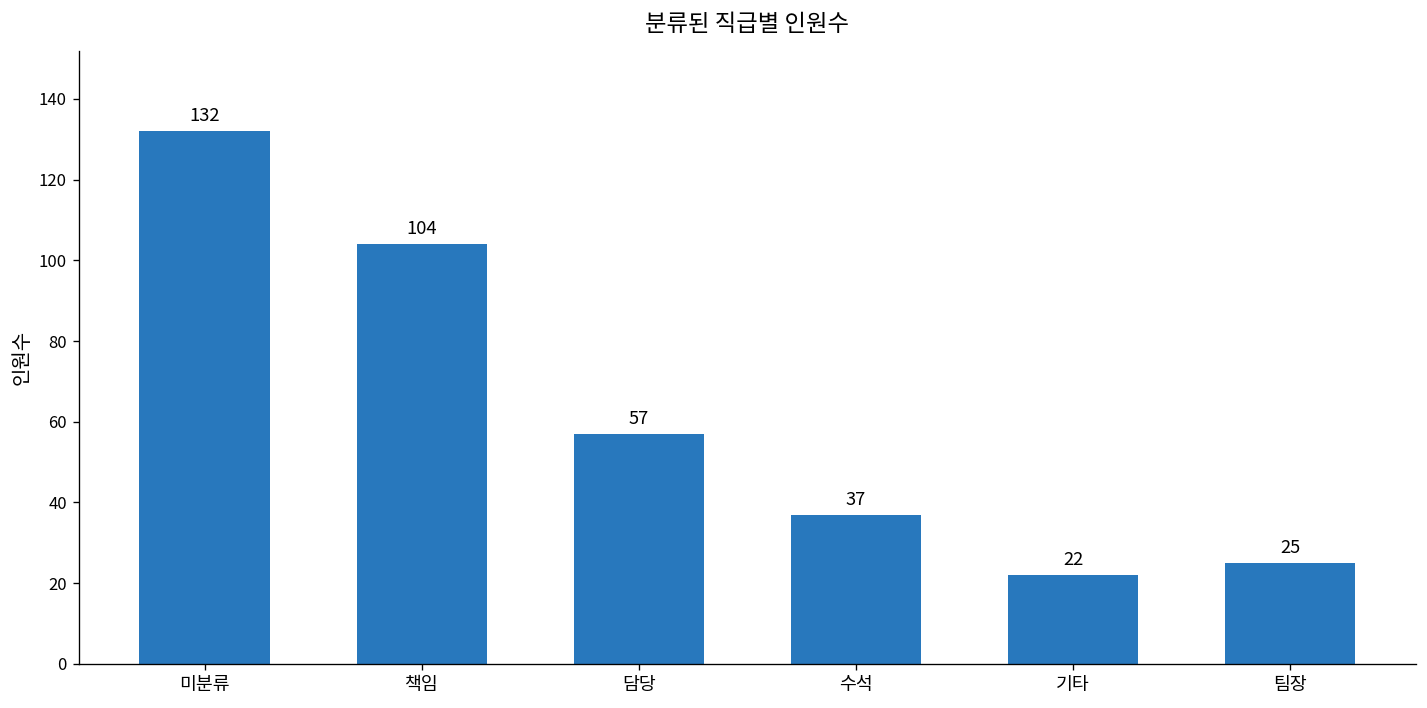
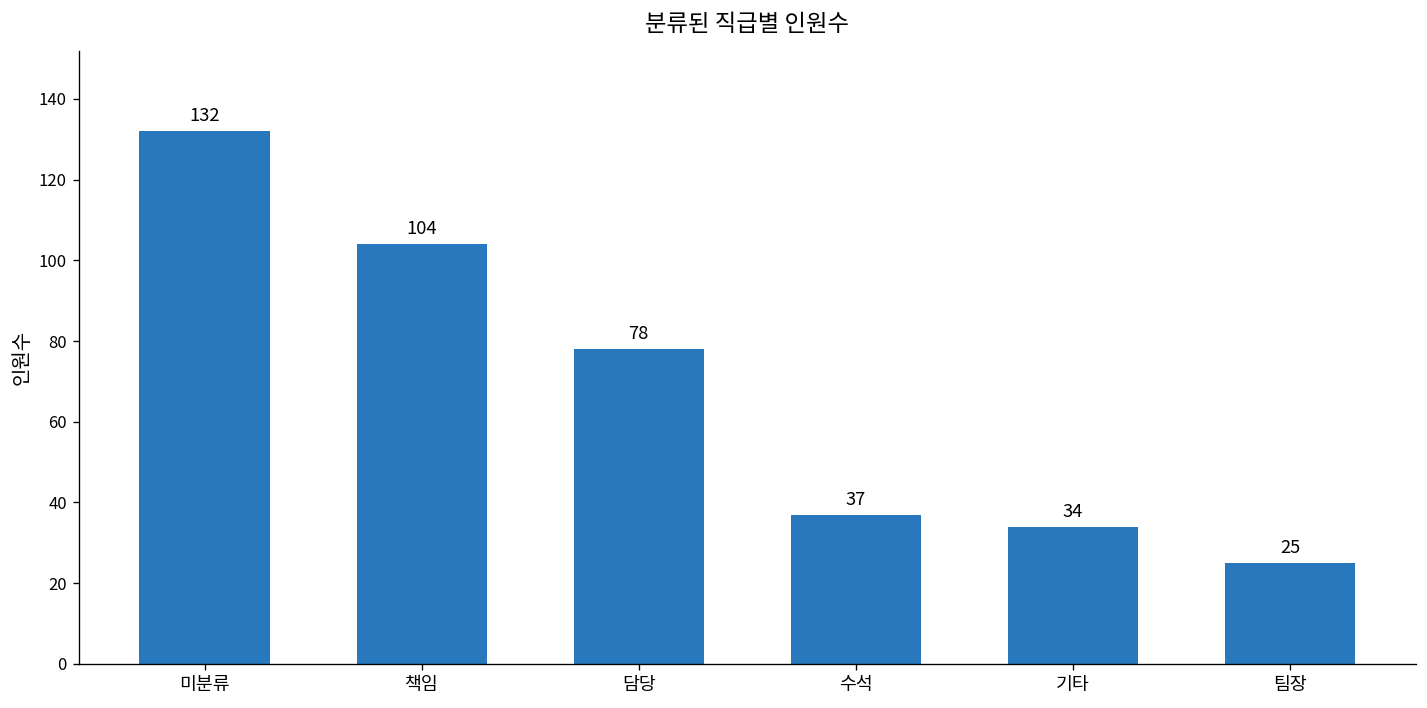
담당: 57 -> 78
기타: 22 -> 34
